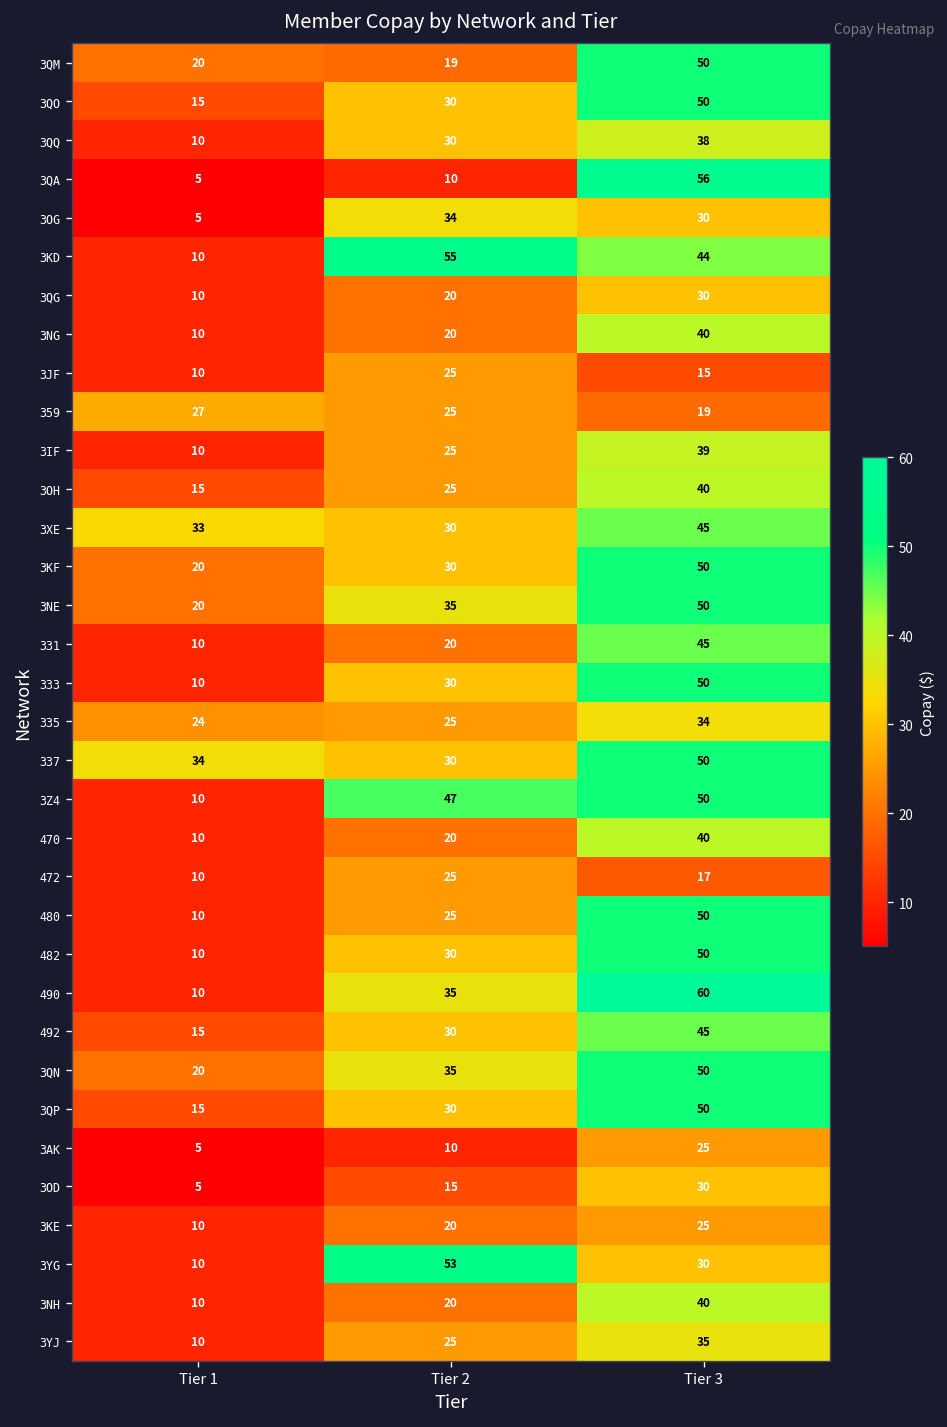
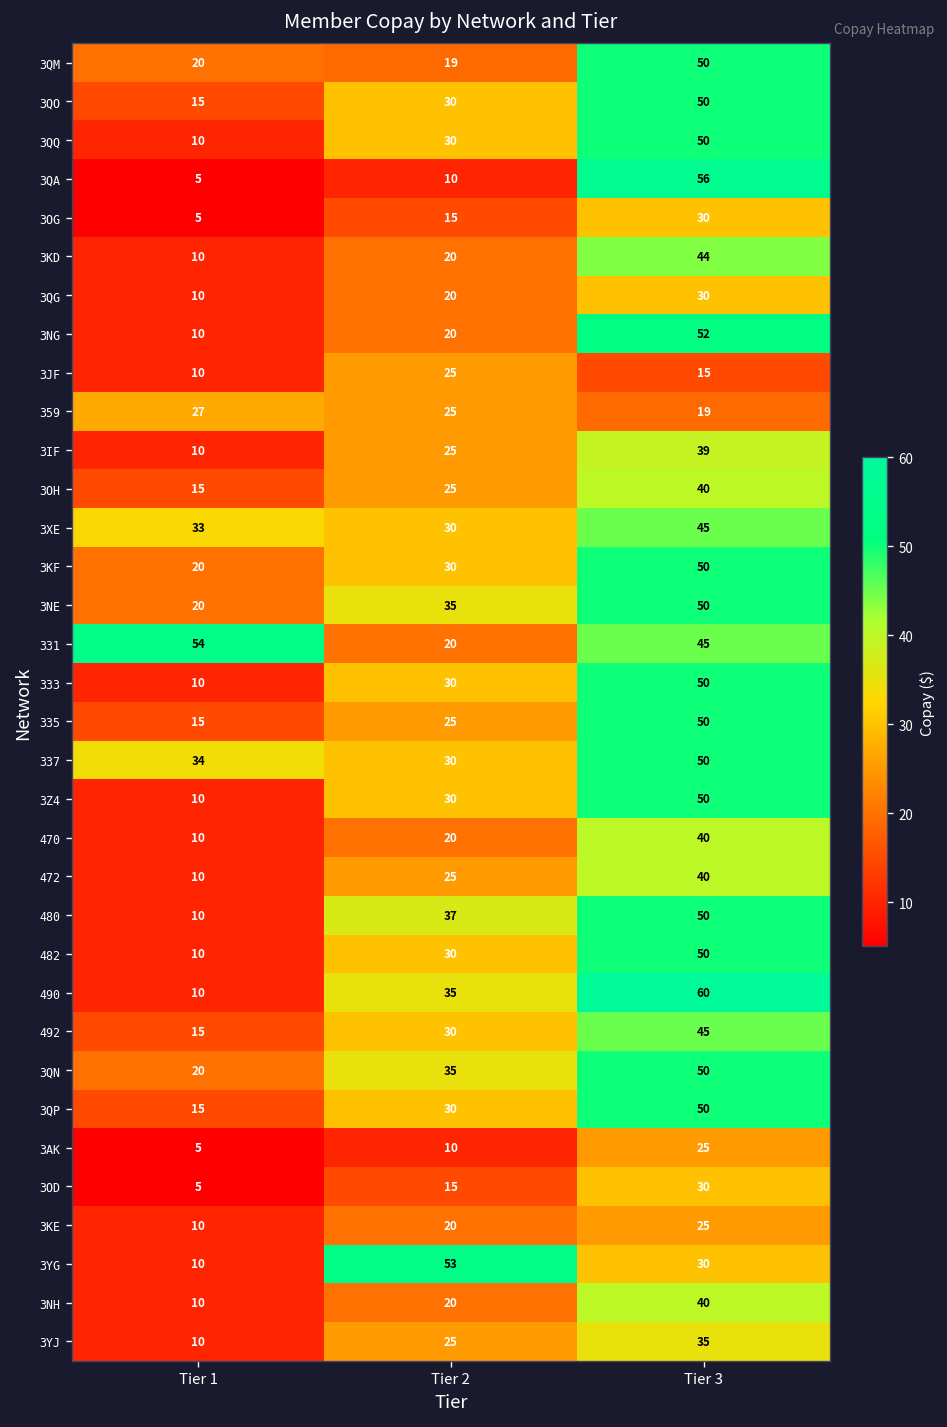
3QQ, Tier 3: 38 -> 50
3OG, Tier 2: 34 -> 15
3KD, Tier 2: 55 -> 20
3NG, Tier 3: 40 -> 52
331, Tier 1: 10 -> 54
335, Tier 1: 24 -> 15
335, Tier 3: 34 -> 50
3Z4, Tier 2: 47 -> 30
472, Tier 3: 17 -> 40
480, Tier 2: 25 -> 37
